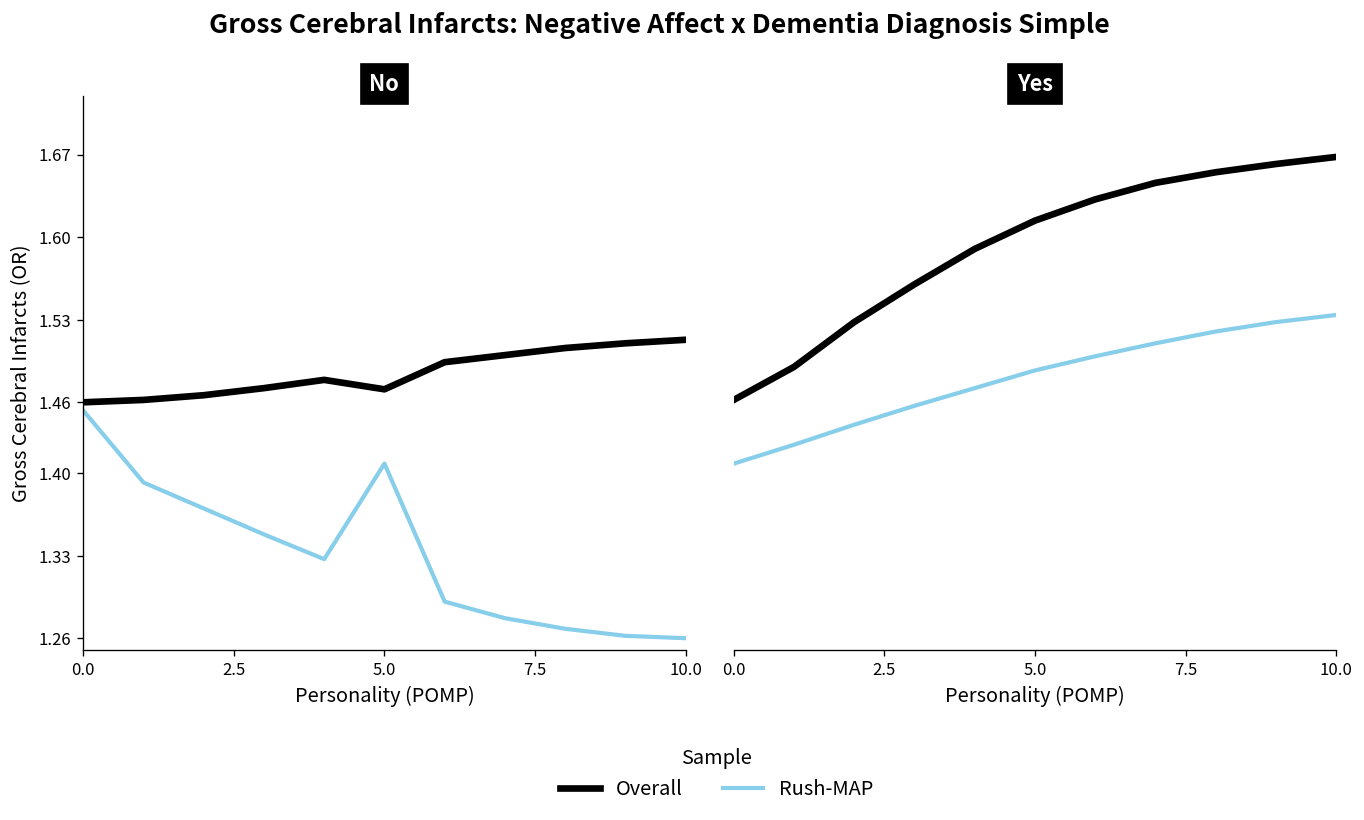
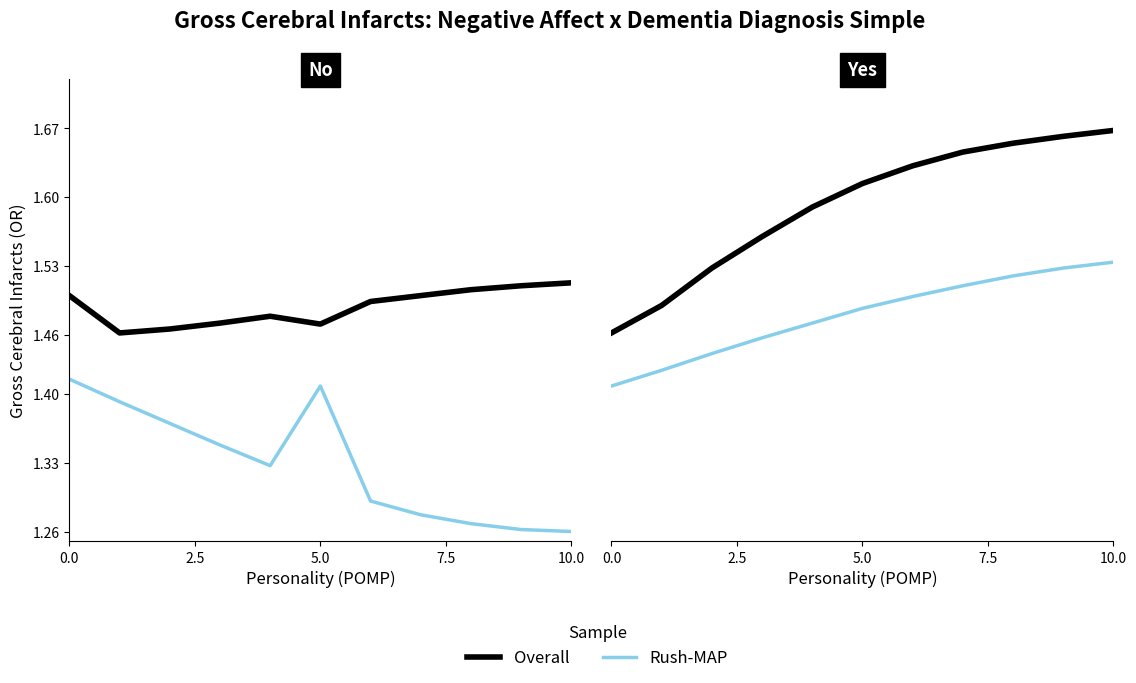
No, Overall, 0.0: 1.46 -> 1.50
No, Rush-MAP, 0.0: 1.45 -> 1.42
